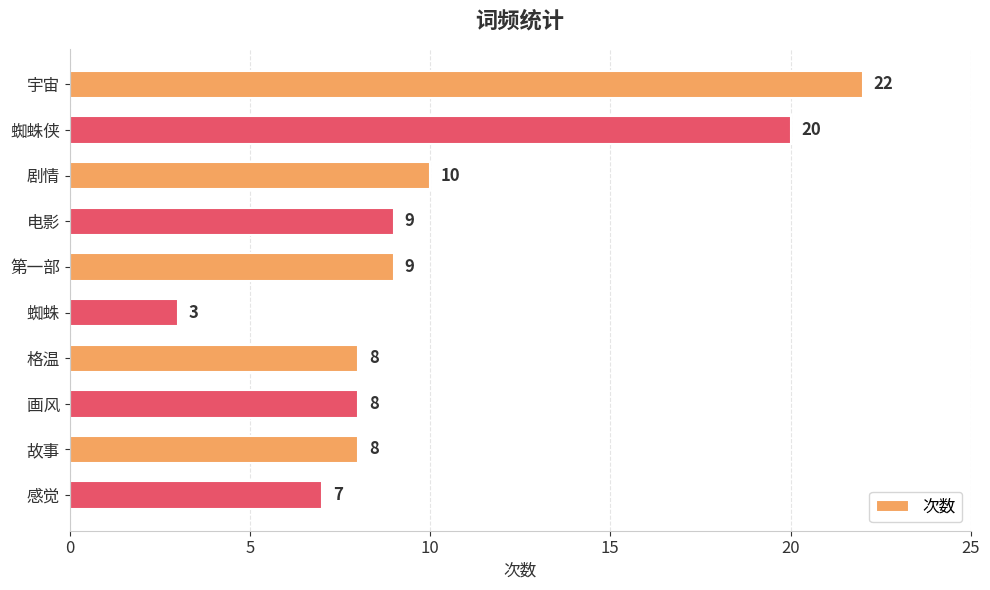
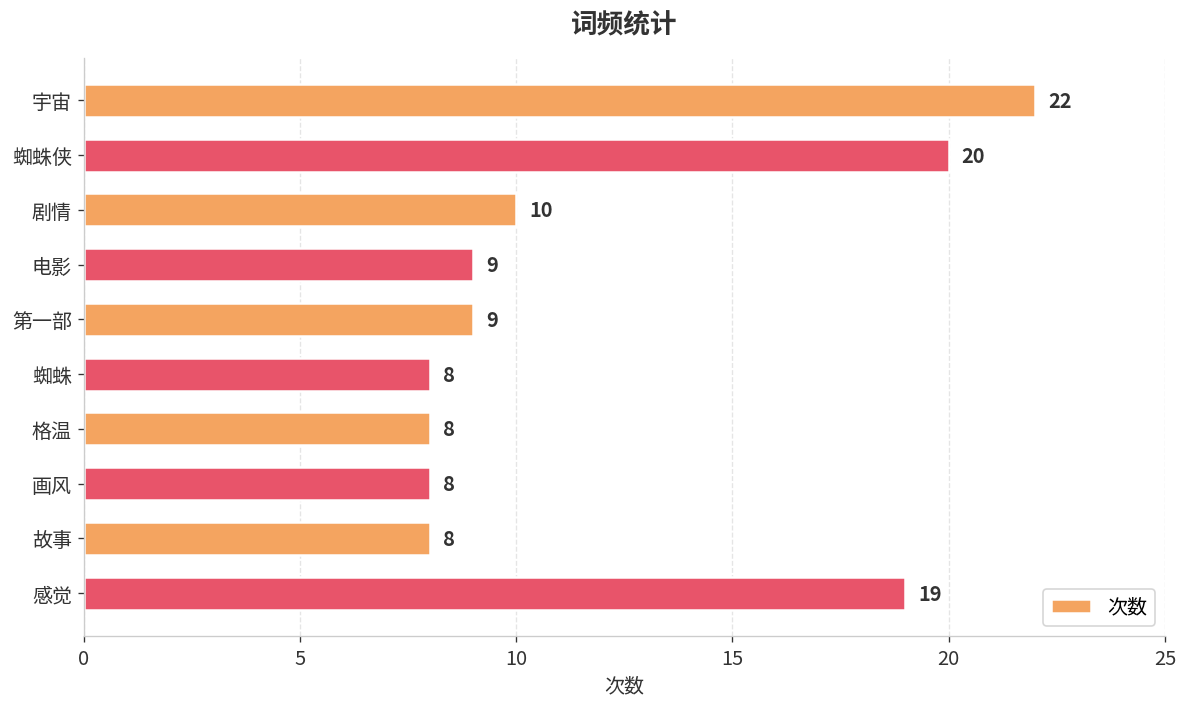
蜘蛛: 3 -> 8
感觉: 7 -> 19
